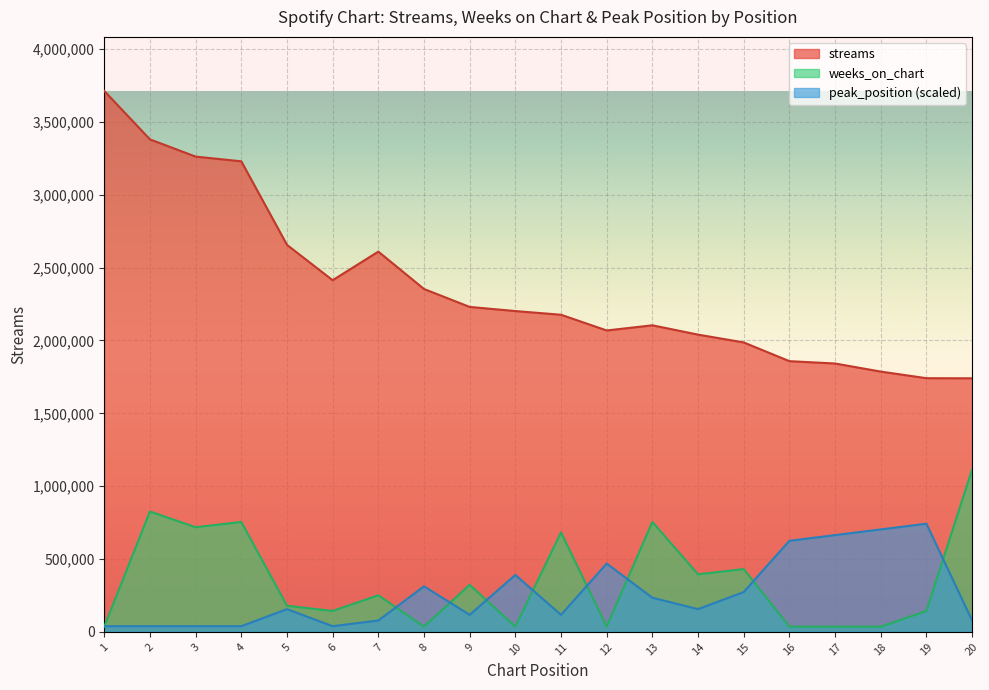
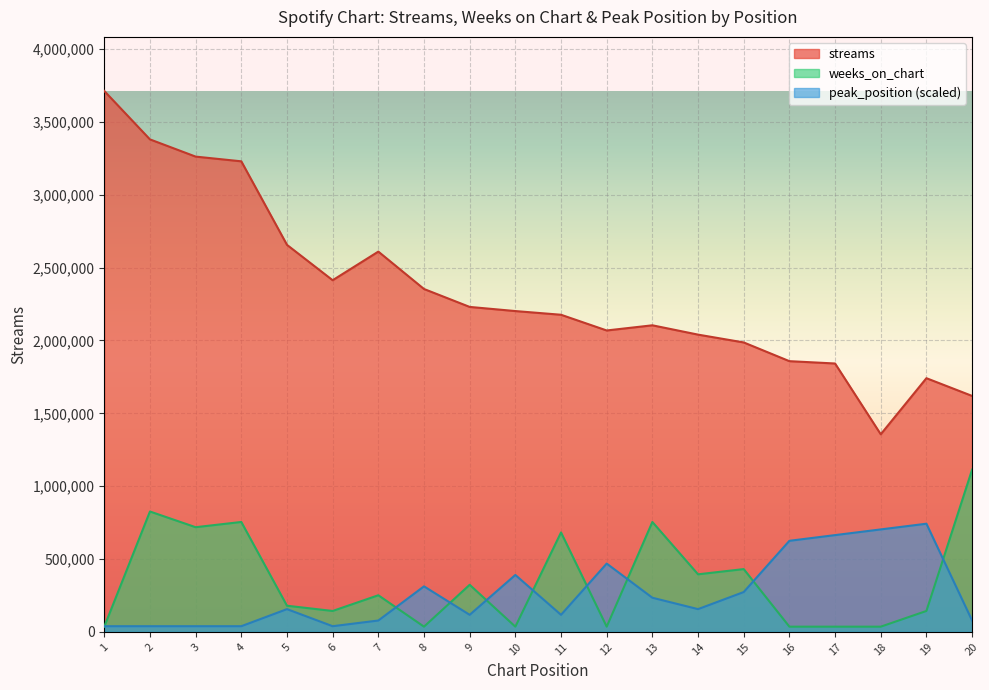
streams, 18: 1,790,000 -> 1,360,000
streams, 20: 1,740,000 -> 1,620,000
